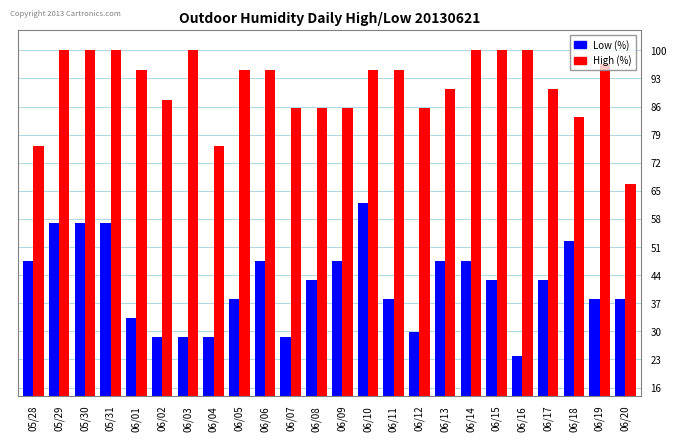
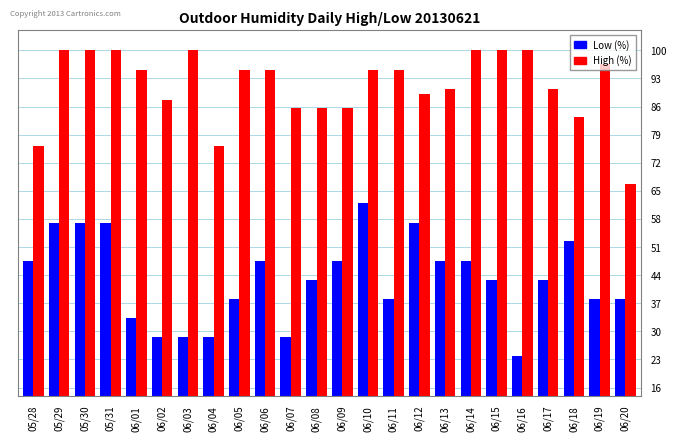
Low (%), 06/12: 30 -> 57
High (%), 06/12: 86 -> 89
